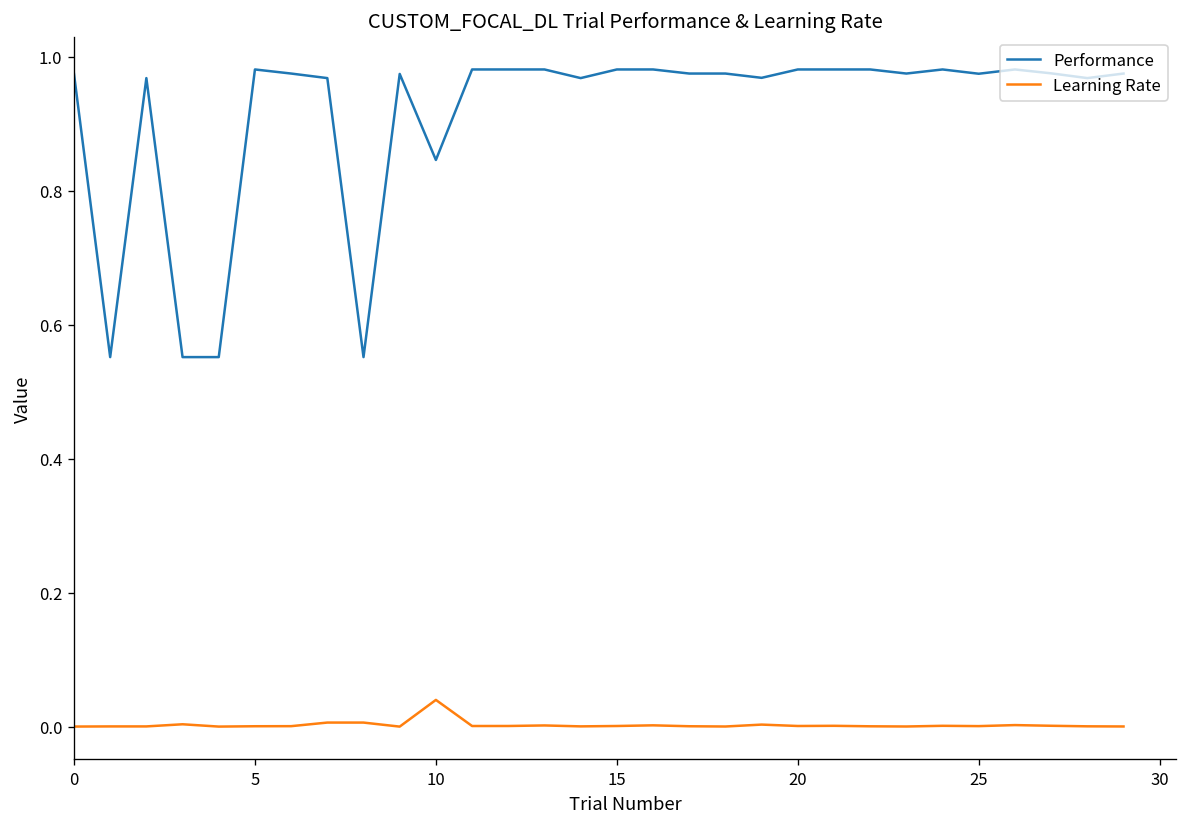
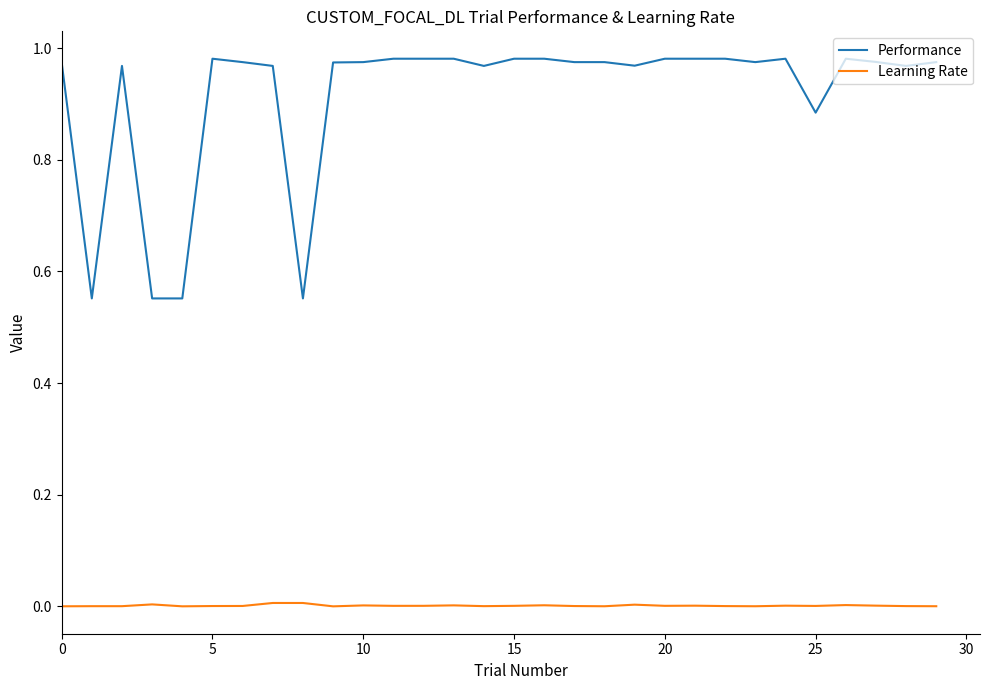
Performance, 10: 0.85 -> 0.98
Learning Rate, 10: 0.04 -> 0.00
Performance, 25: 0.97 -> 0.88
